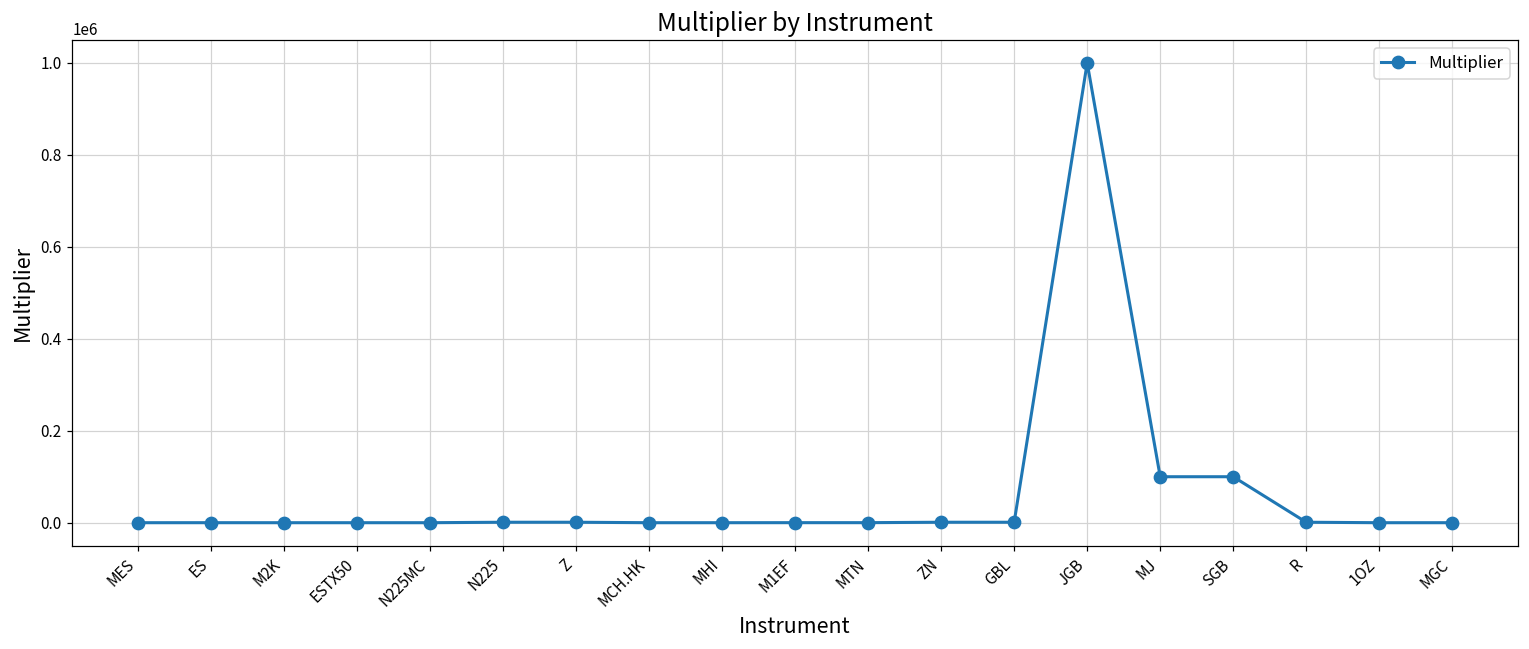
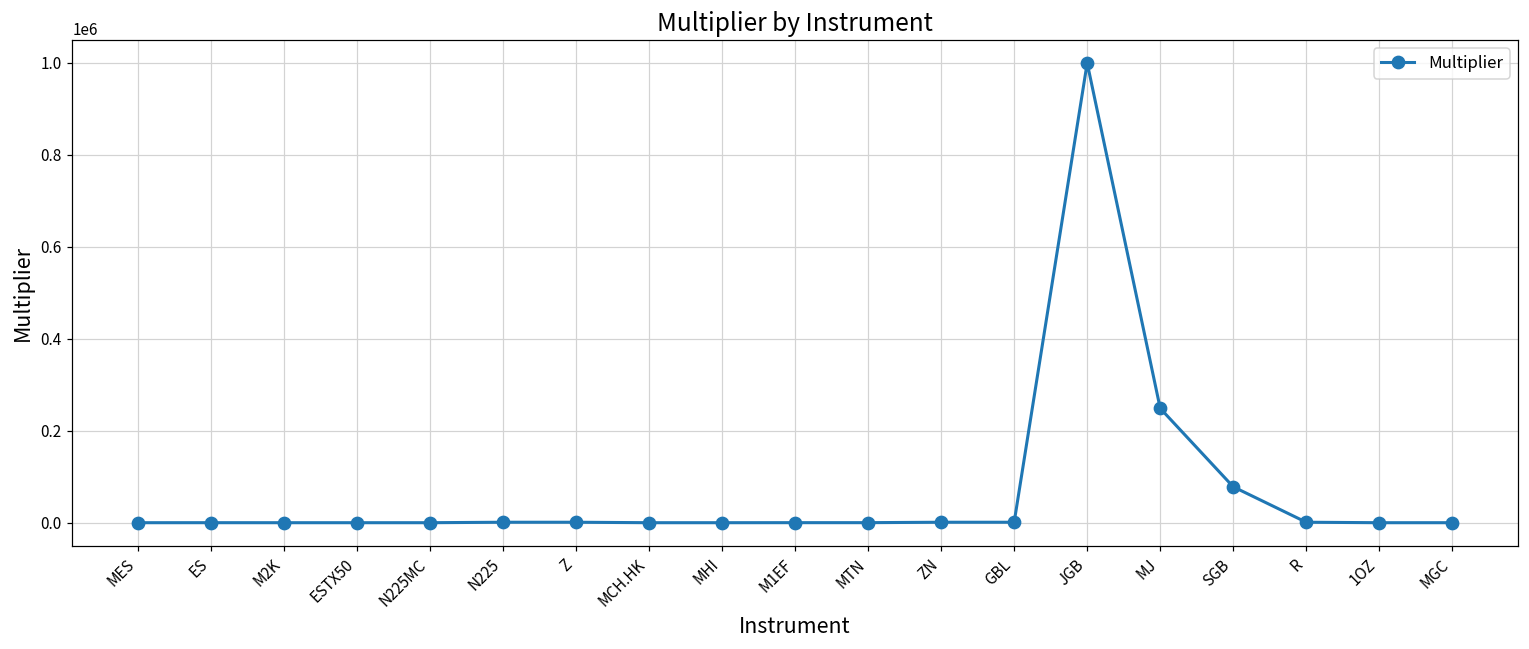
MJ: 100000 -> 250000
SGB: 100000 -> 80000
